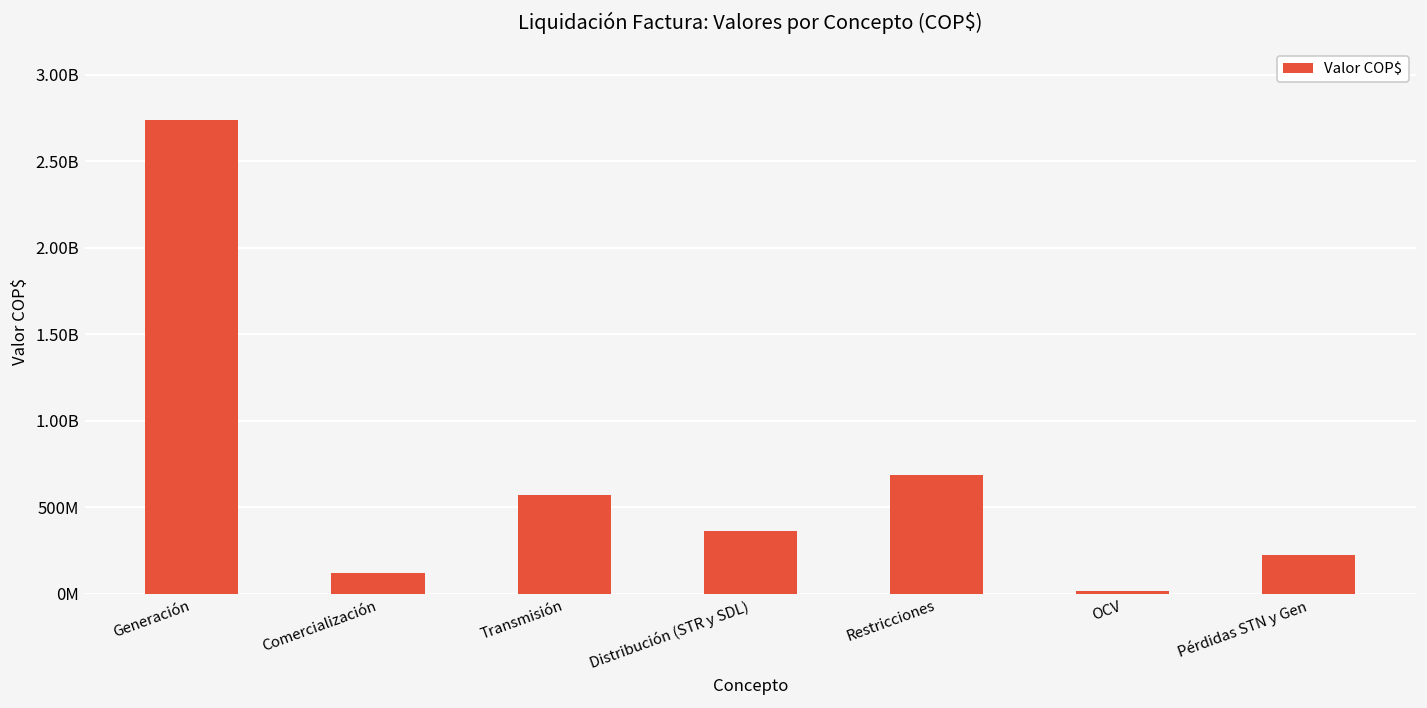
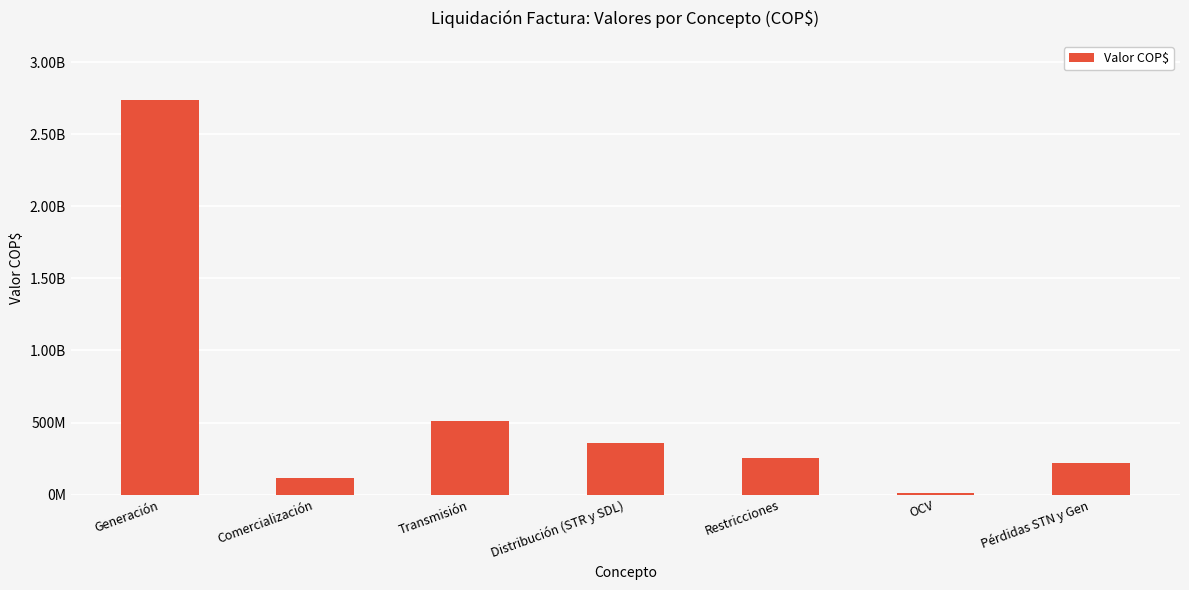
Transmisión: 570000000 -> 510000000
Restricciones: 690000000 -> 250000000
